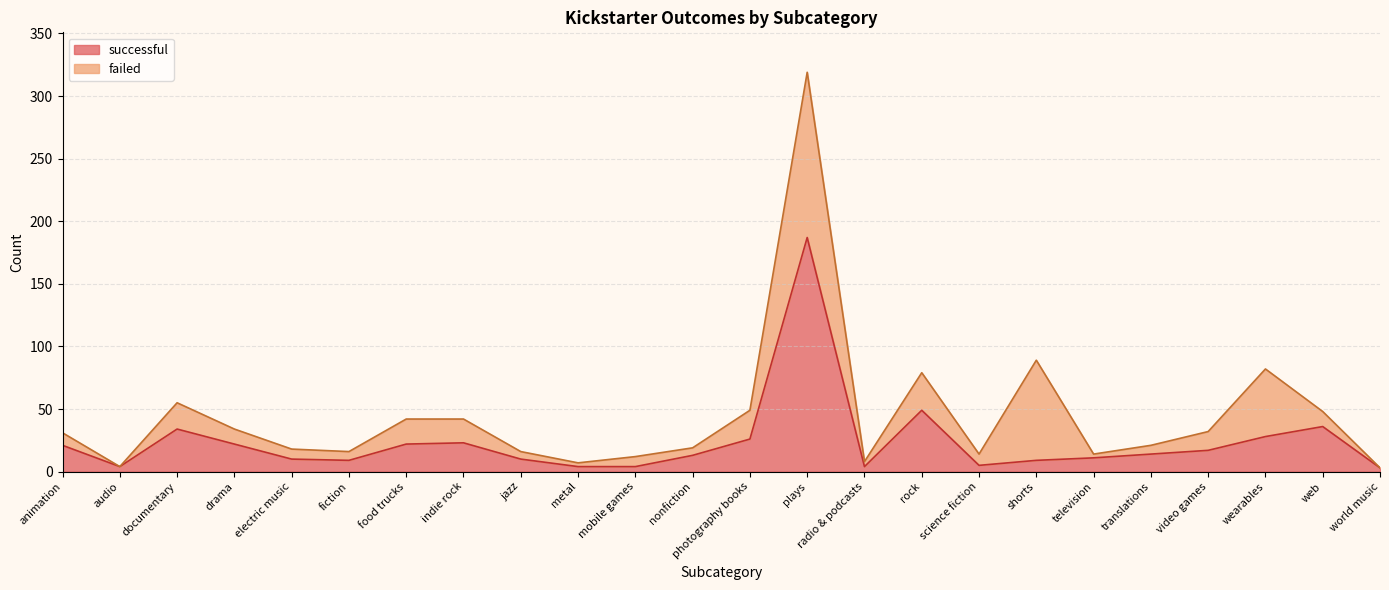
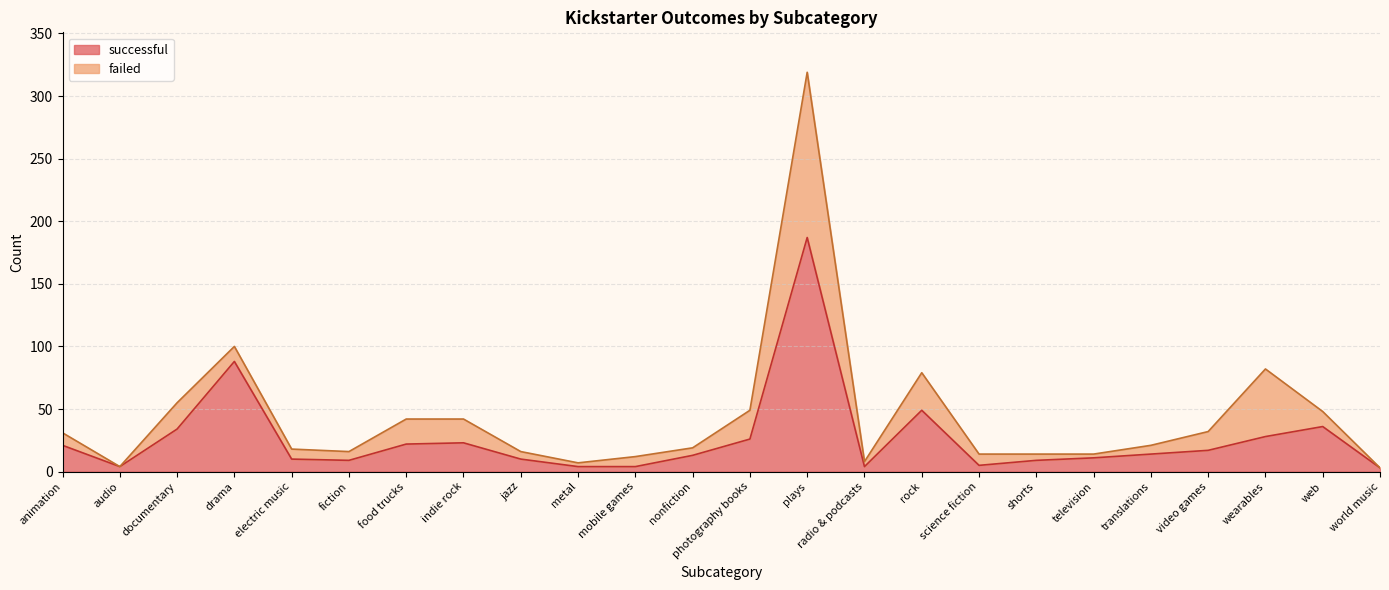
successful, drama: 22 -> 88
failed, shorts: 80 -> 5
